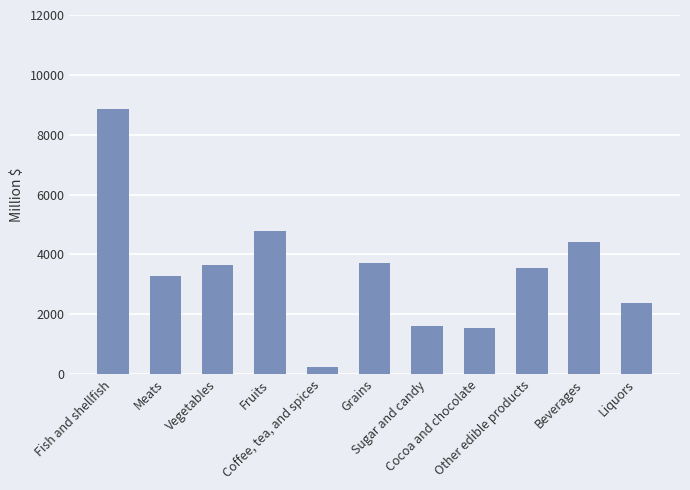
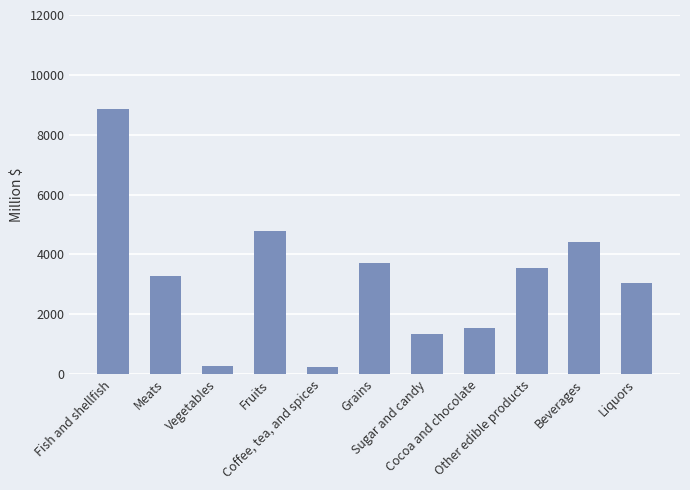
Vegetables: 3600 -> 300
Sugar and candy: 1600 -> 1300
Liquors: 2400 -> 3100
